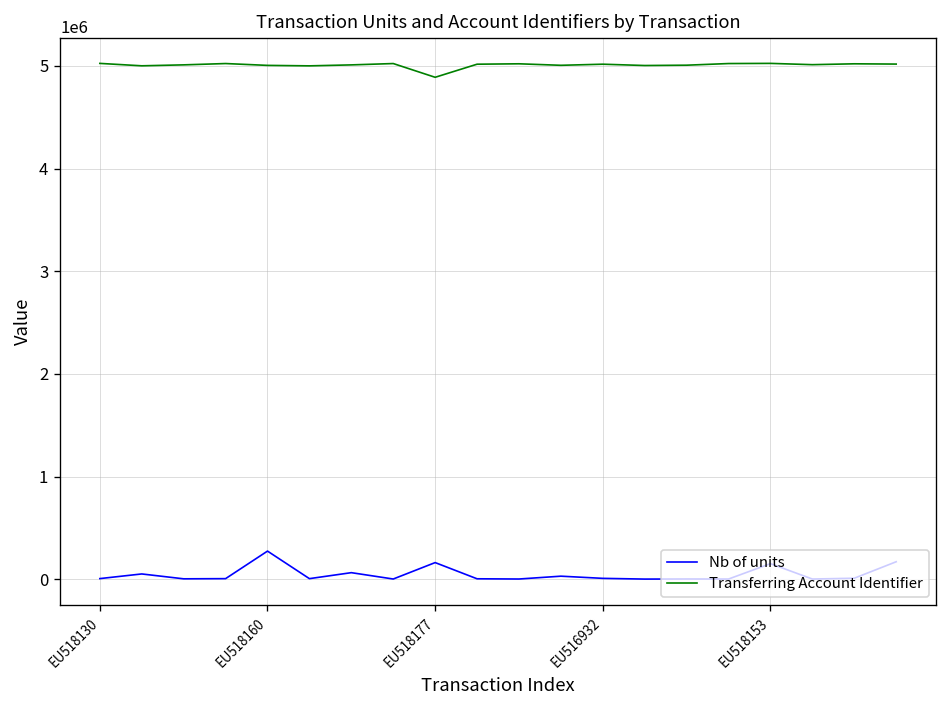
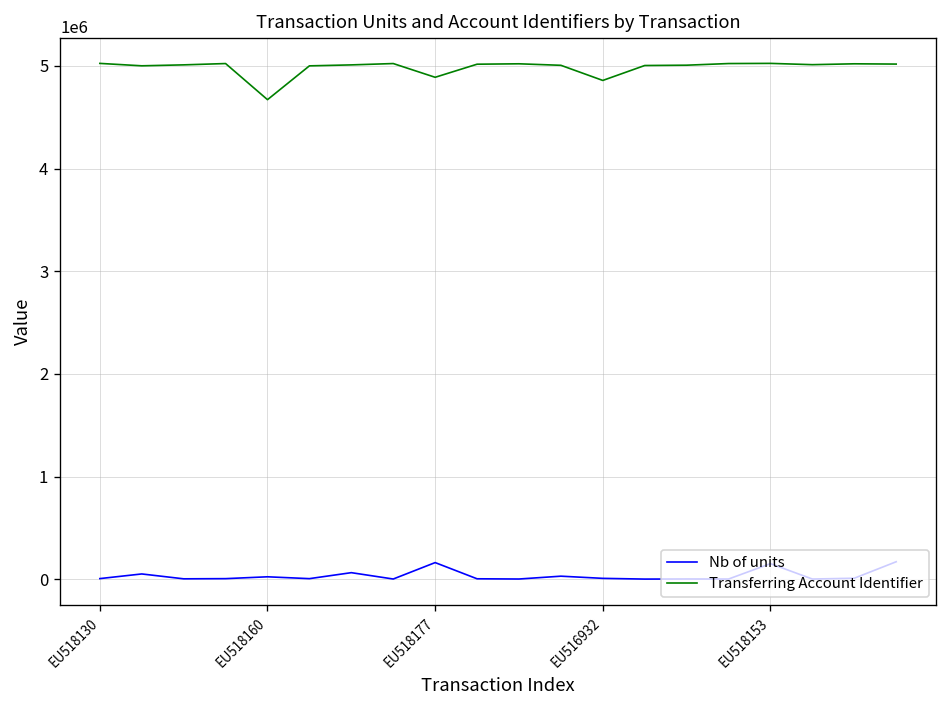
Nb of units, EU518160: 300000 -> 0
Transferring Account Identifier, EU518160: 5000000 -> 4700000
Transferring Account Identifier, EU516932: 5000000 -> 4900000
